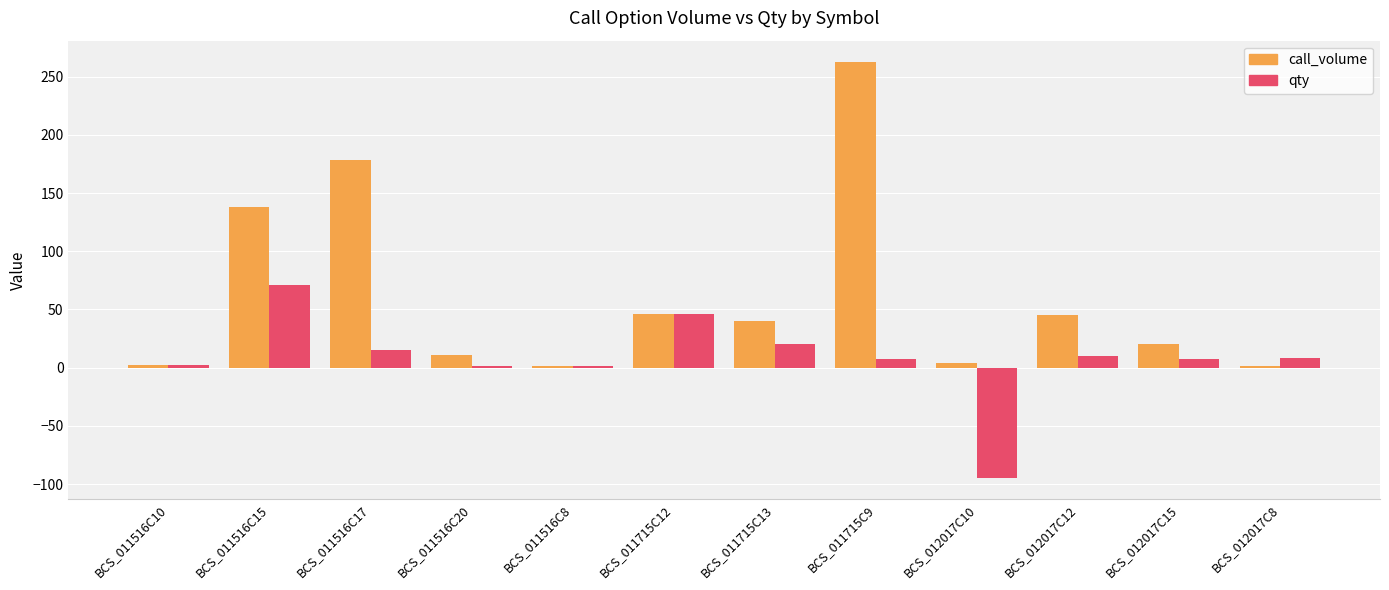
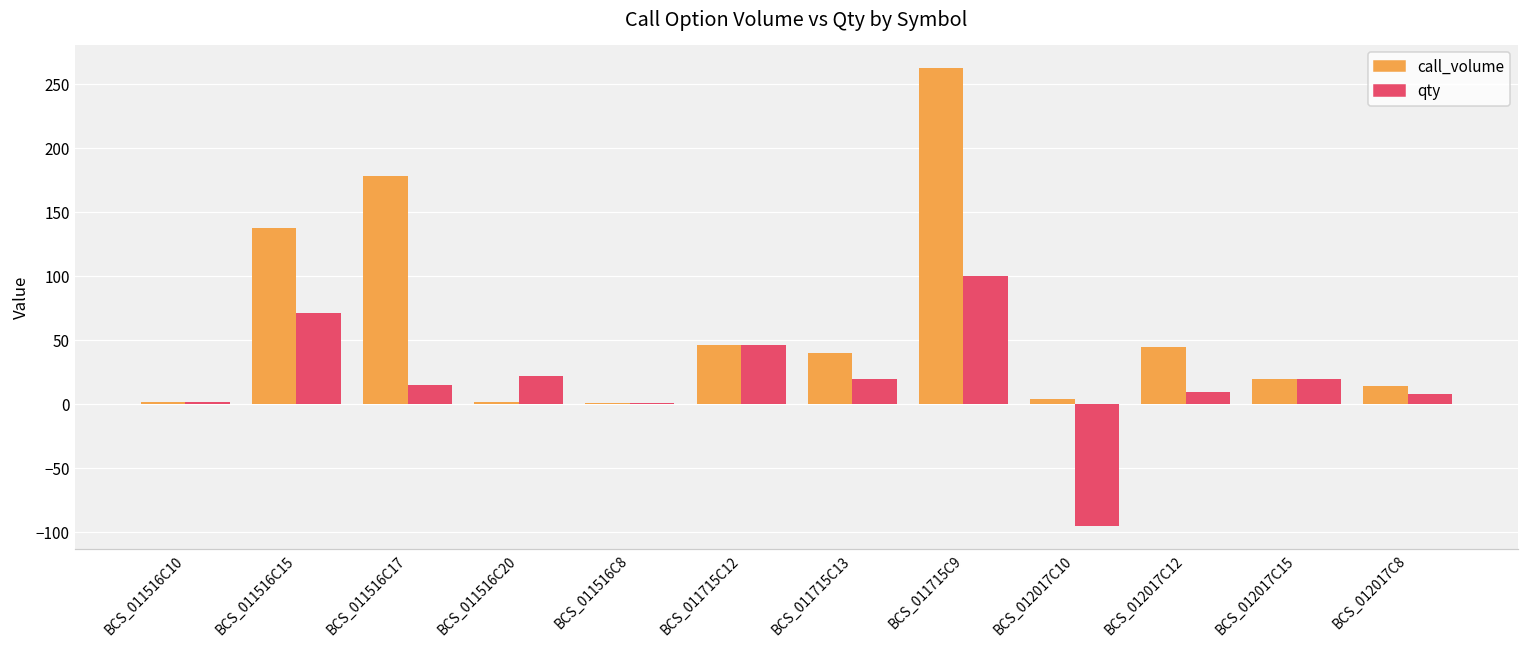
call_volume, BCS_011516C20: 11 -> 2
qty, BCS_011516C20: 1 -> 22
qty, BCS_011715C9: 7 -> 100
qty, BCS_012017C15: 7 -> 20
call_volume, BCS_012017C8: 1 -> 14
